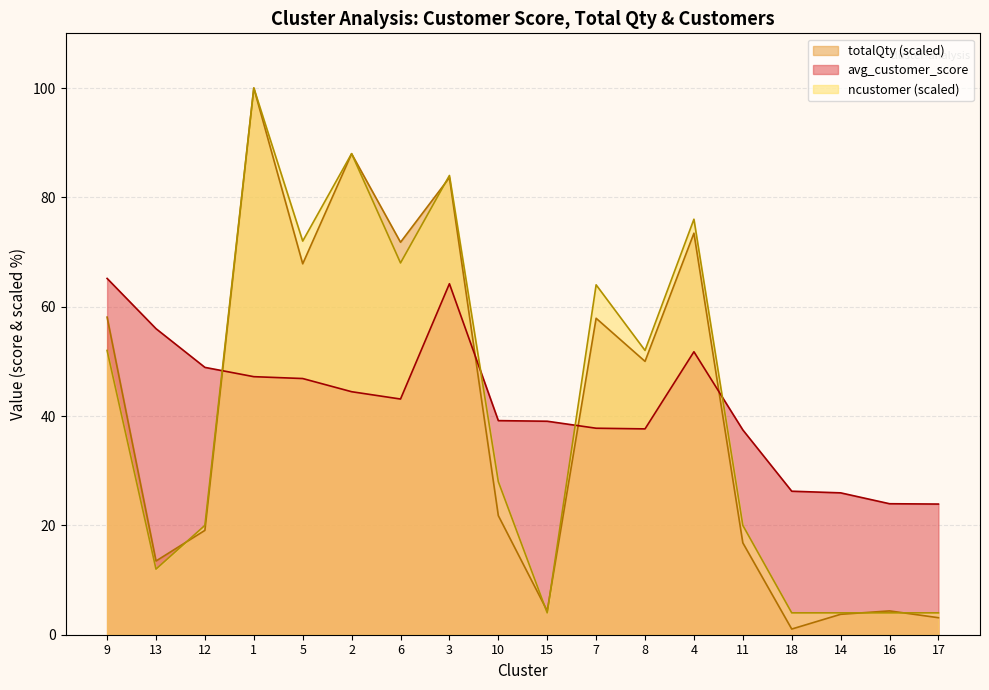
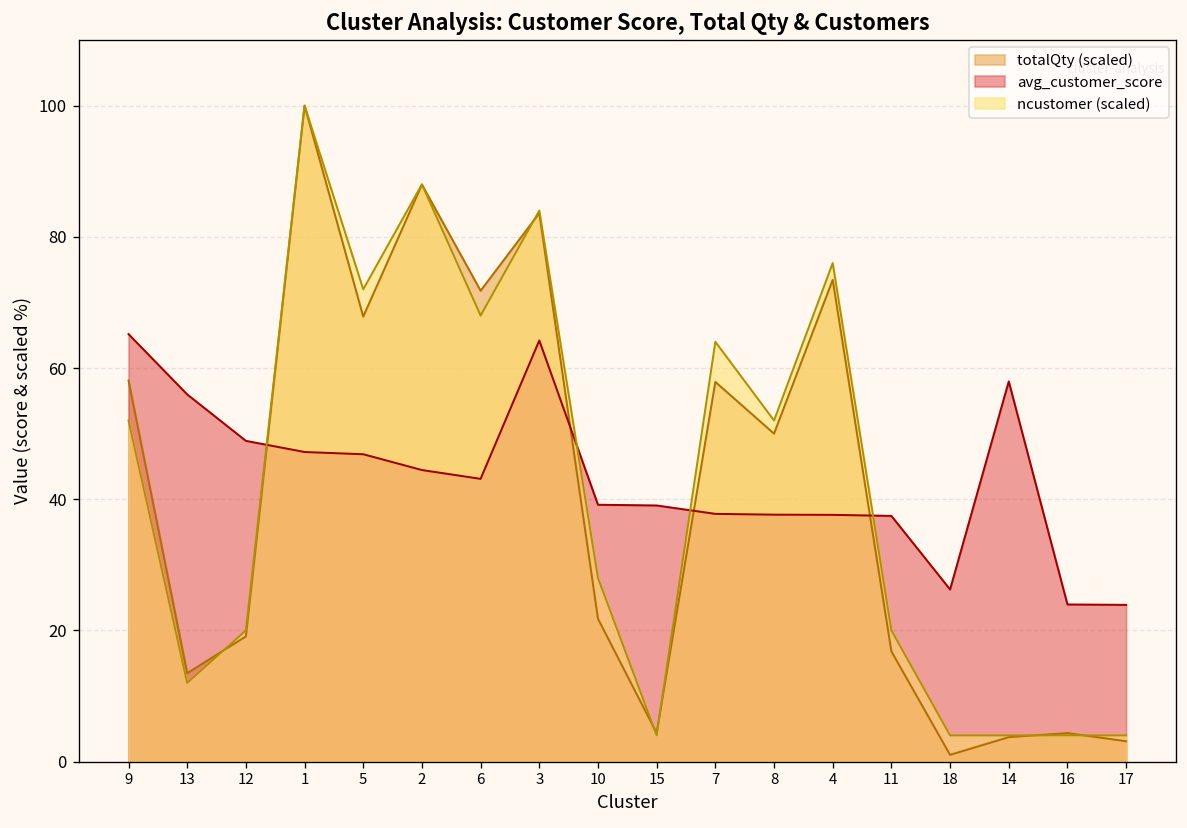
avg_customer_score, 4: 52 -> 38
avg_customer_score, 14: 26 -> 58
